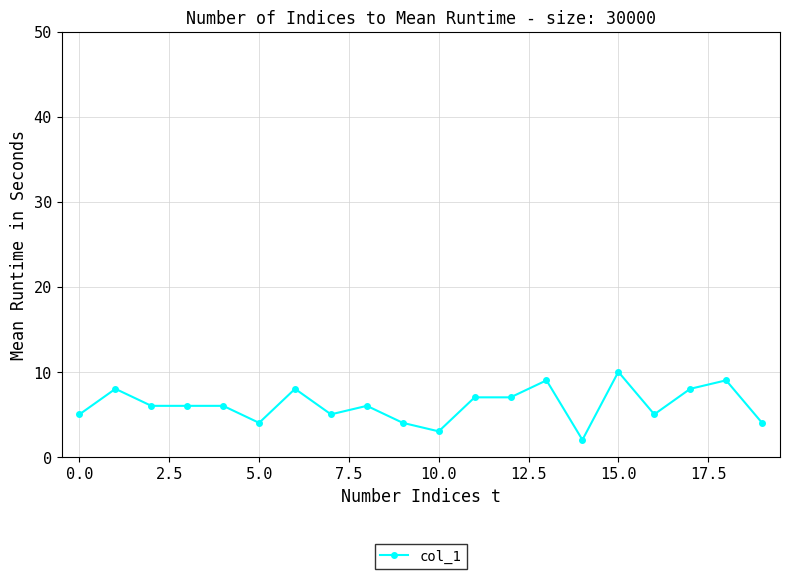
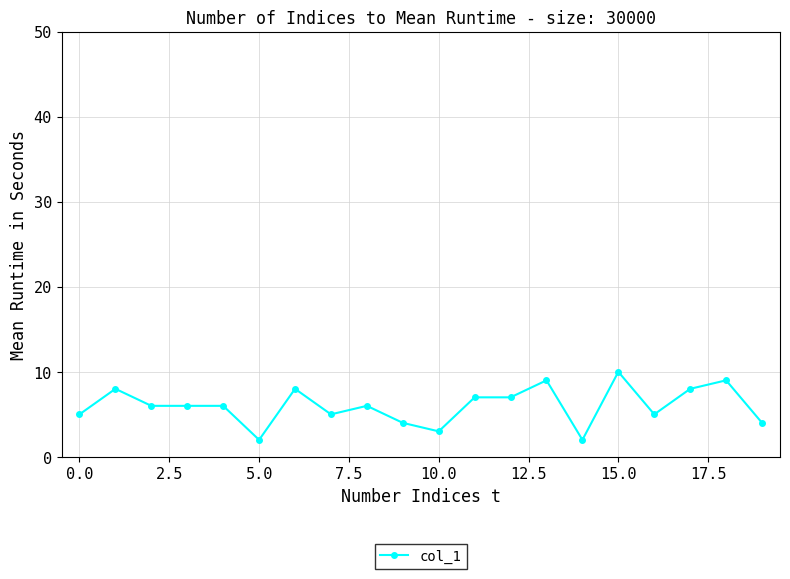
5.0: 4 -> 2
